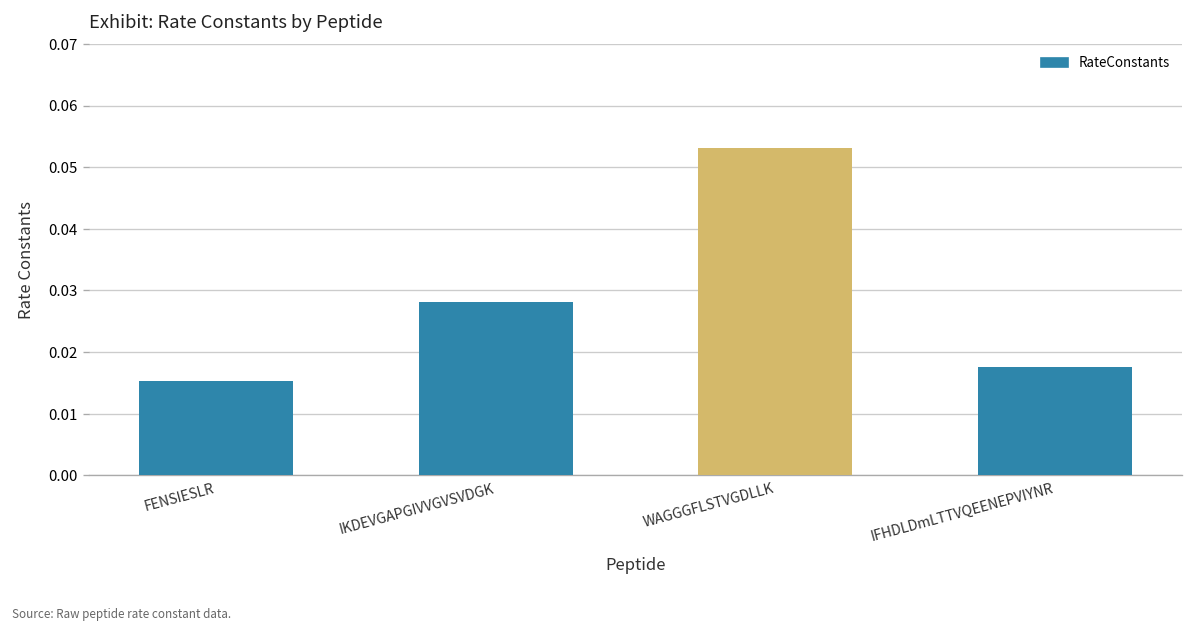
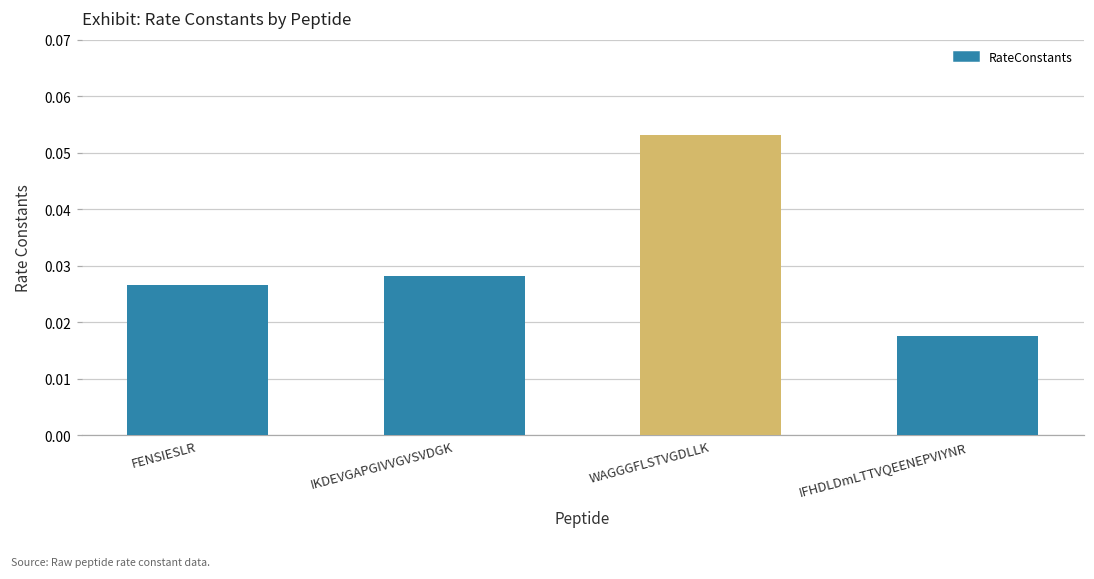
FENSIESLR: 0.015 -> 0.027
